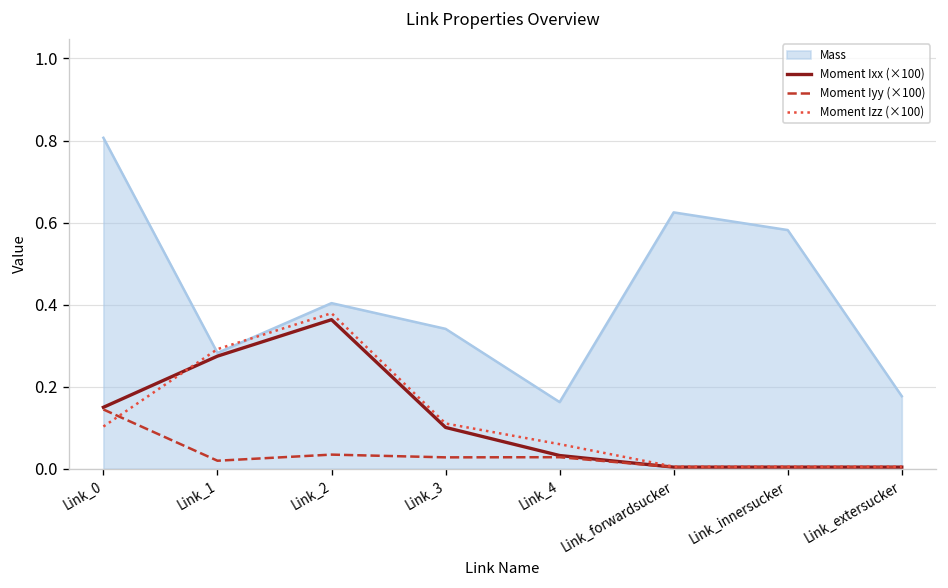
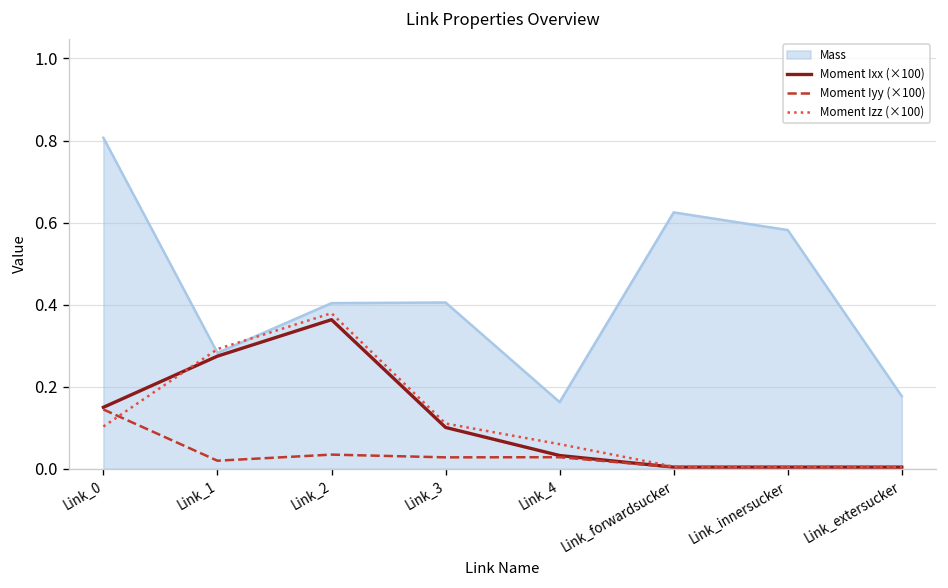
Mass, Link_3: 0.34 -> 0.41
